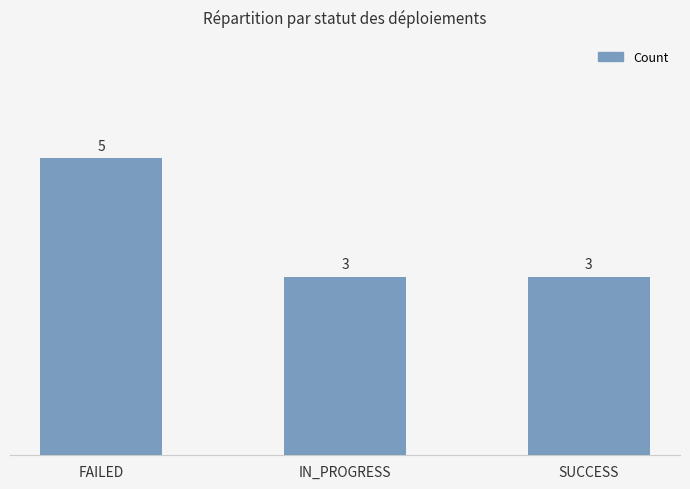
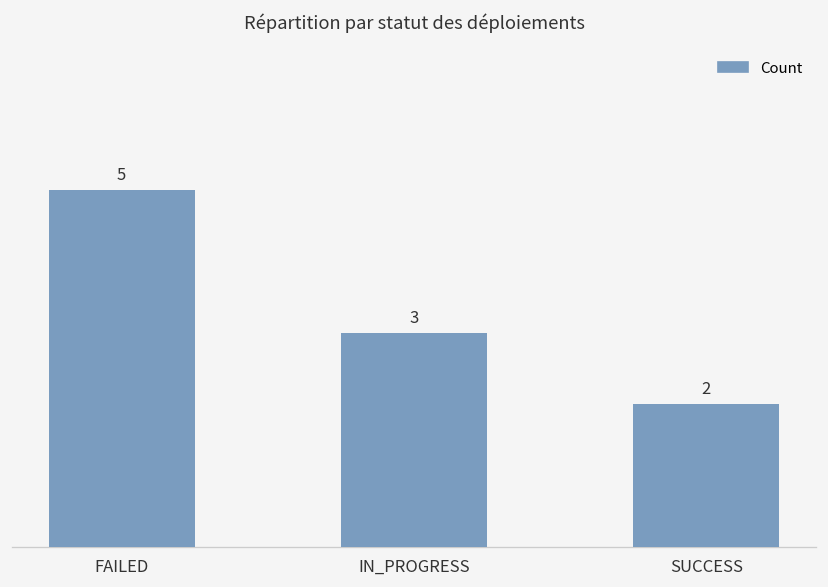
SUCCESS: 3 -> 2
